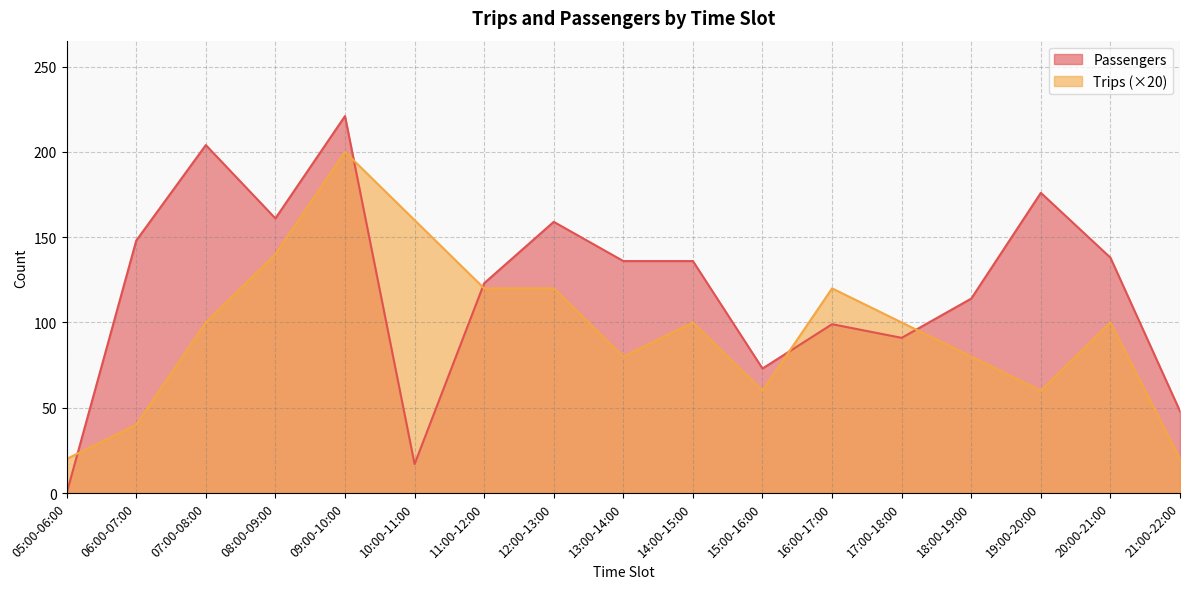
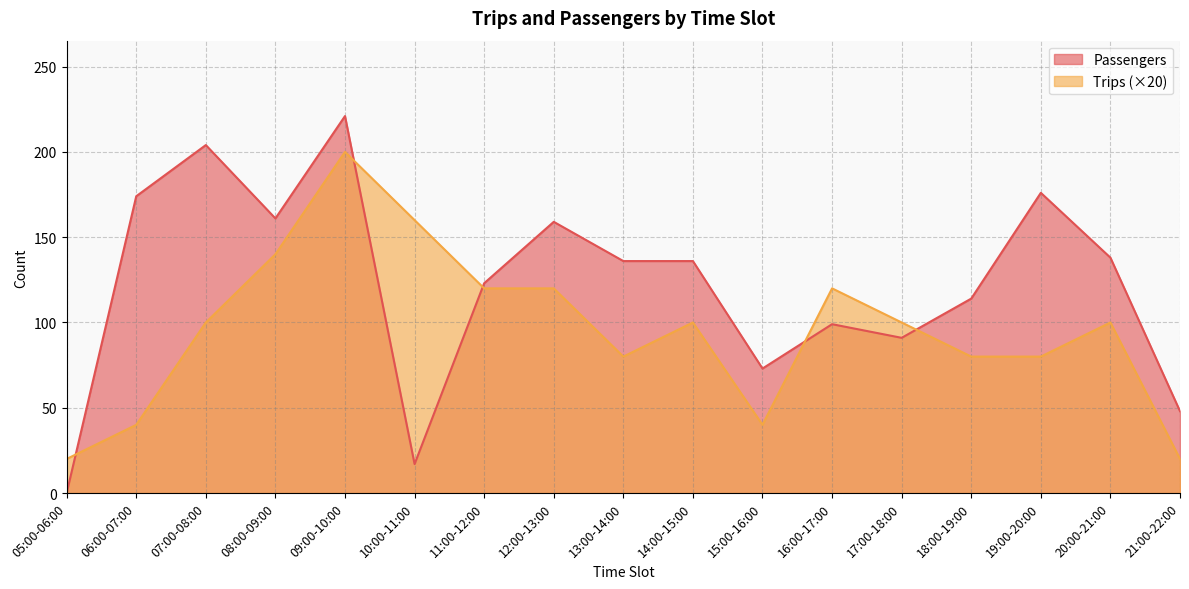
Passengers, 06:00-07:00: 148 -> 174
Trips (×20), 15:00-16:00: 60 -> 40
Trips (×20), 19:00-20:00: 60 -> 80
